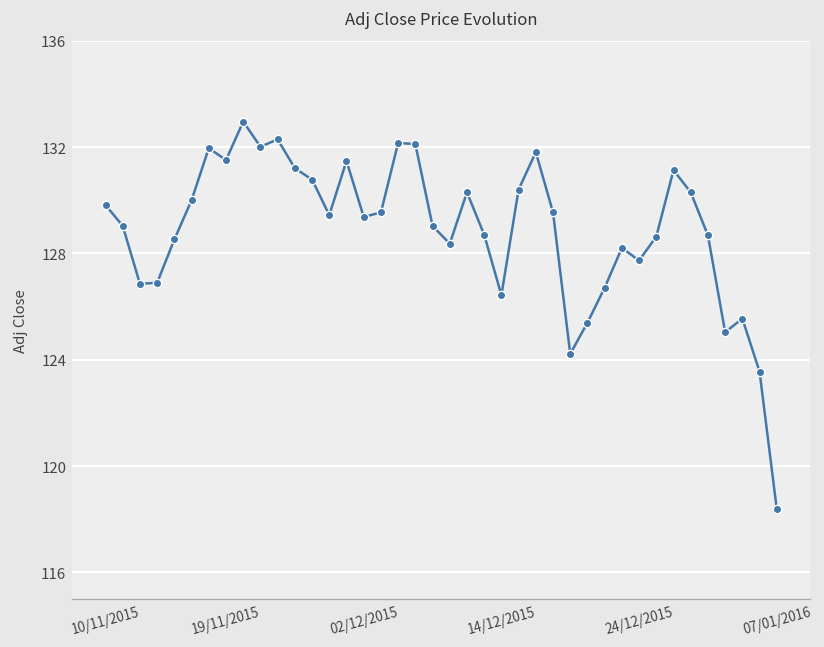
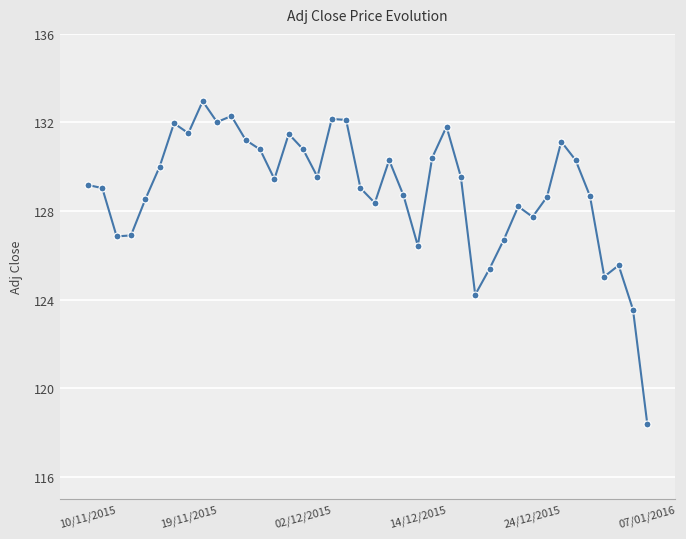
10/11/2015: 129.8 -> 129.2
02/12/2015: 129.4 -> 130.8
